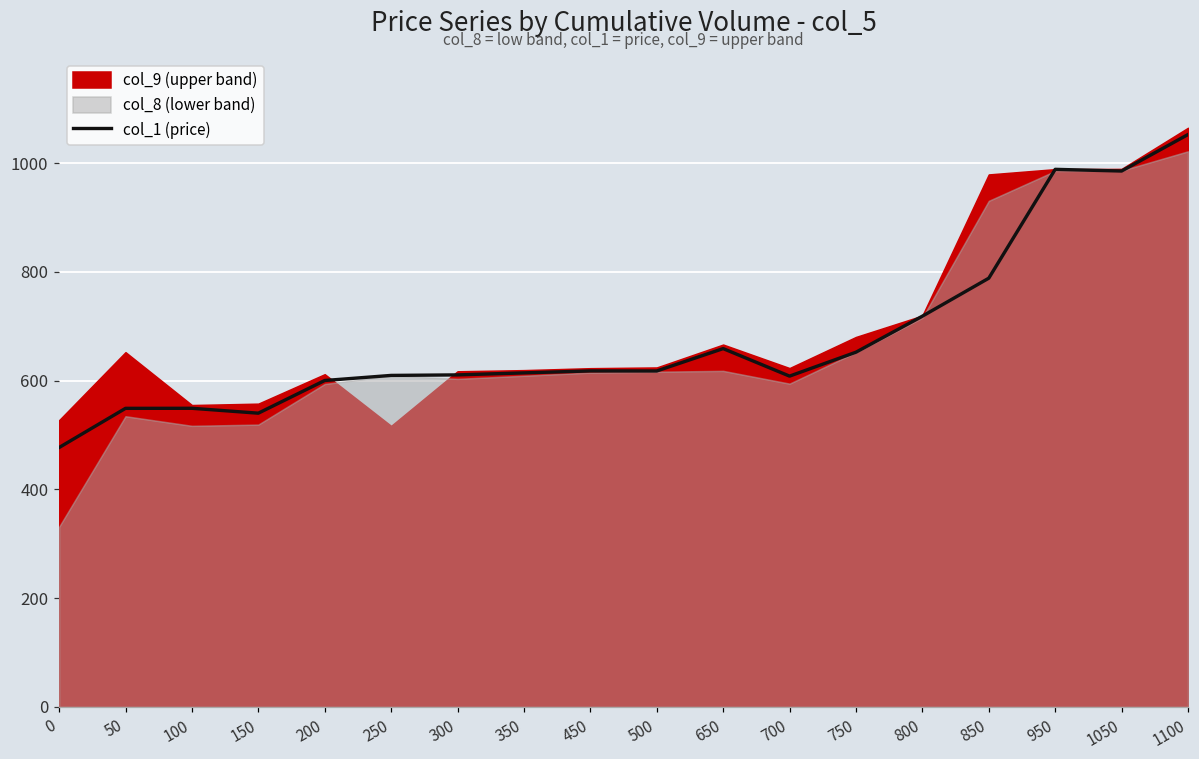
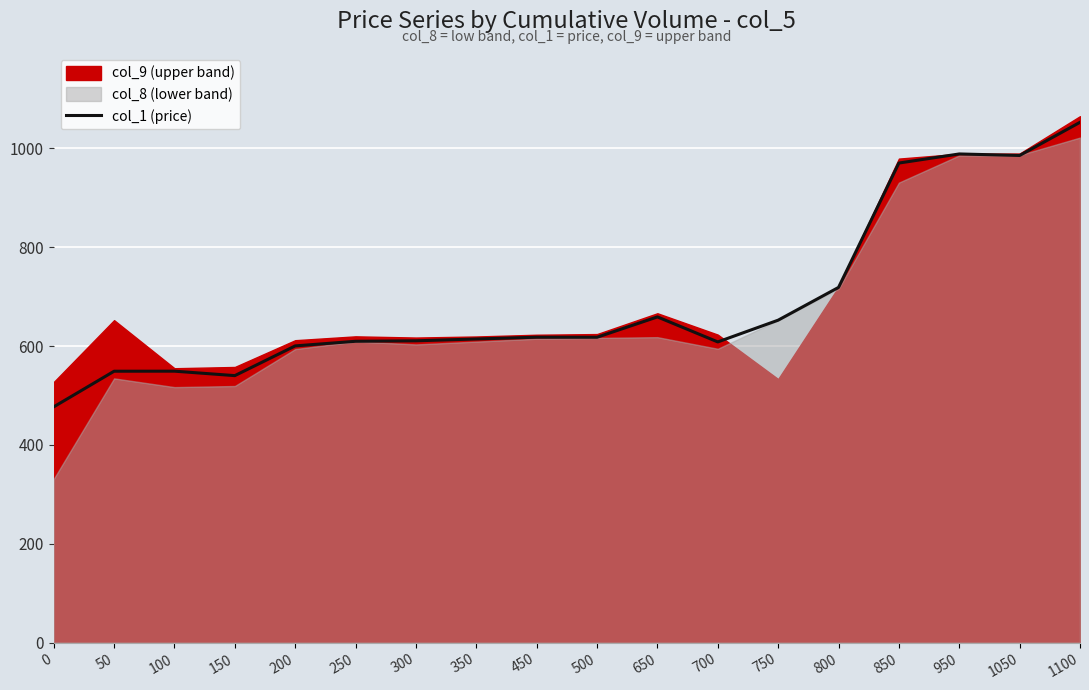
col_9 (upper band), 250: 520 -> 620
col_9 (upper band), 750: 680 -> 530
col_1 (price), 850: 790 -> 970
